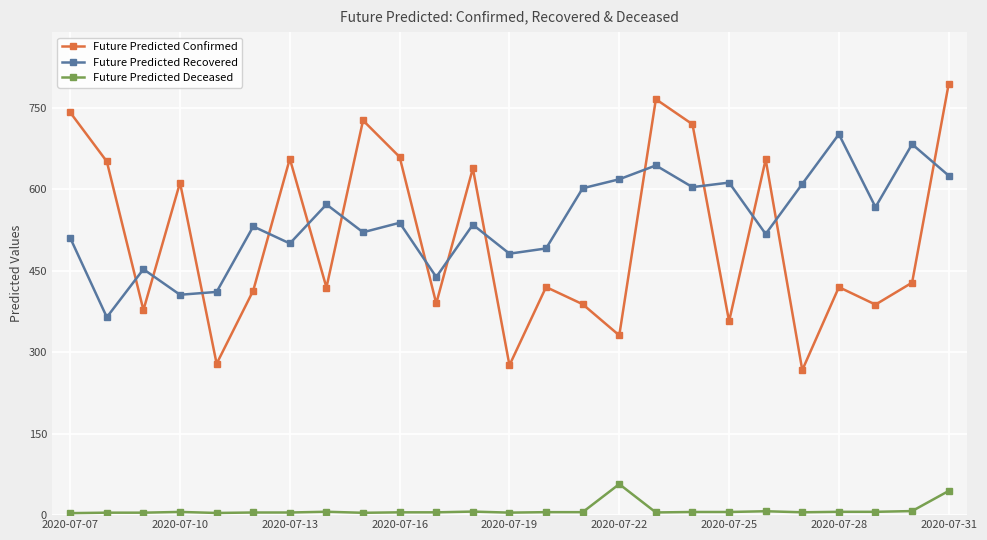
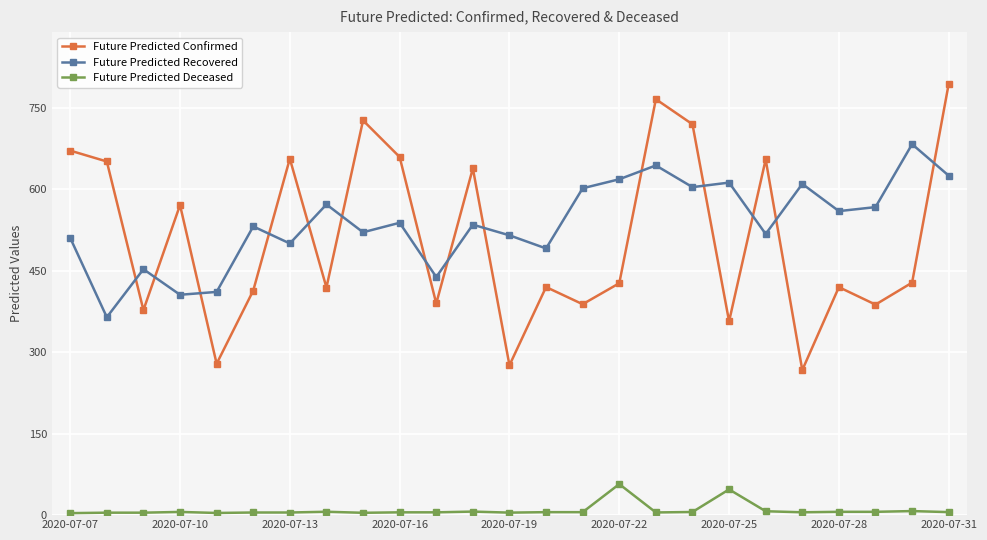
Future Predicted Confirmed, 2020-07-07: 740 -> 670
Future Predicted Confirmed, 2020-07-10: 610 -> 570
Future Predicted Recovered, 2020-07-19: 480 -> 520
Future Predicted Confirmed, 2020-07-22: 330 -> 430
Future Predicted Deceased, 2020-07-25: 10 -> 50
Future Predicted Recovered, 2020-07-28: 700 -> 560
Future Predicted Deceased, 2020-07-31: 40 -> 10
